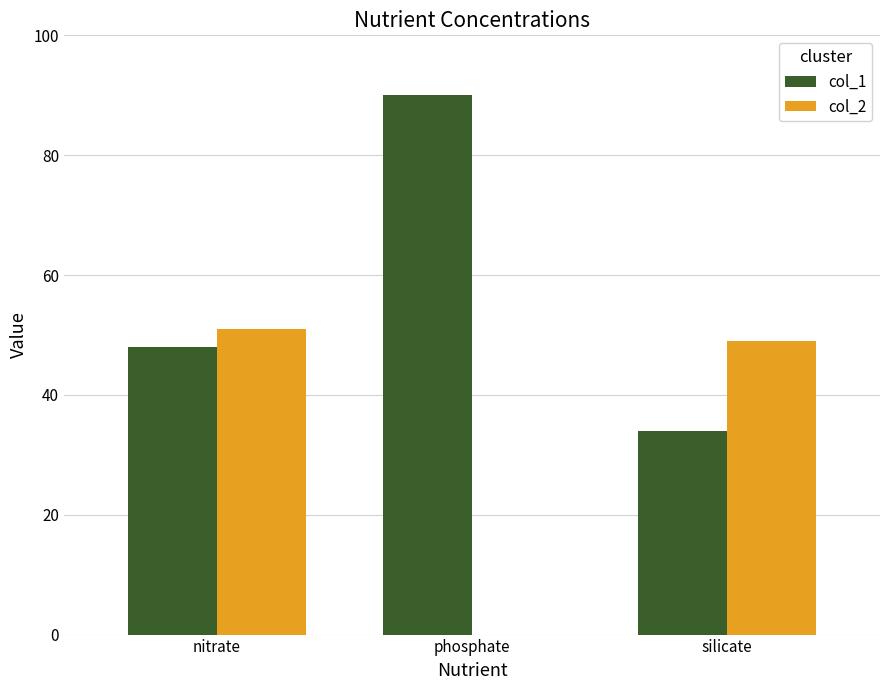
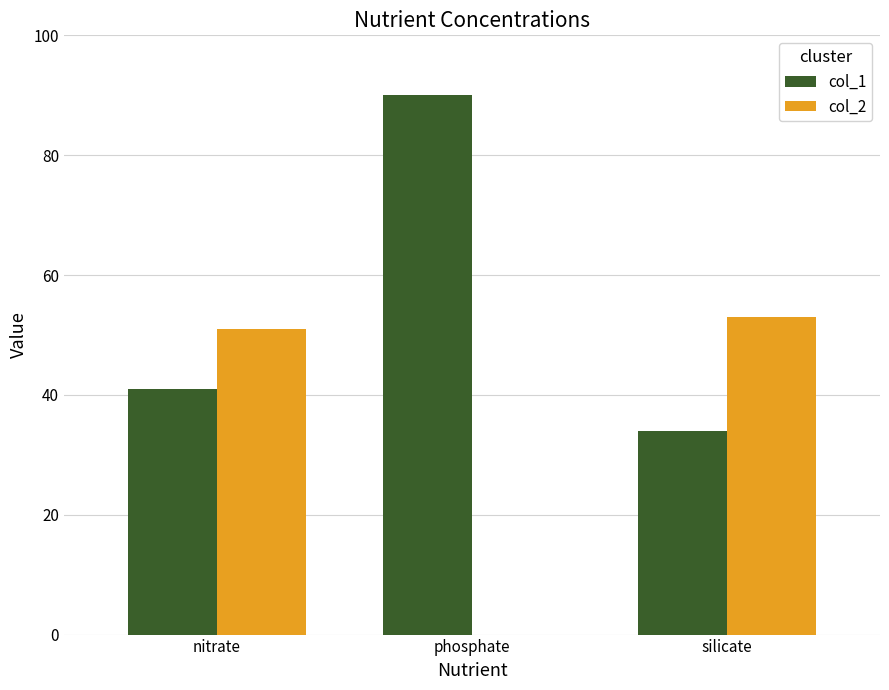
col_1, nitrate: 48 -> 41
col_2, silicate: 49 -> 53
